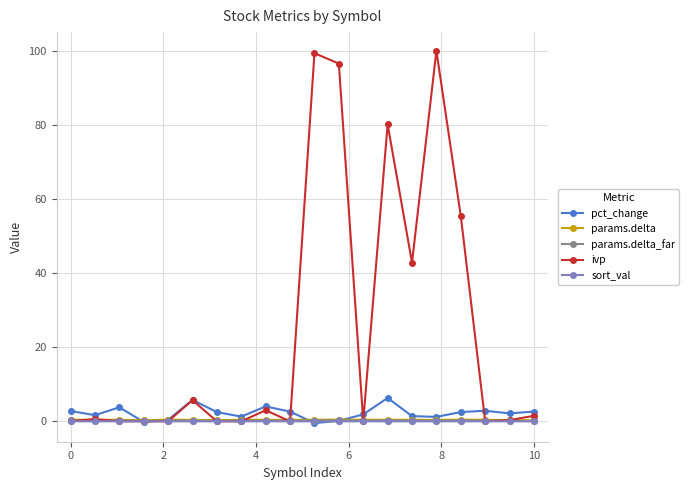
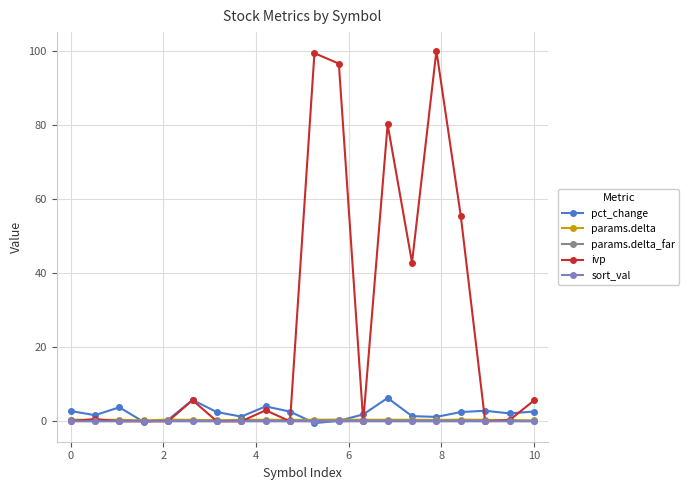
ivp, 10: 1 -> 6
